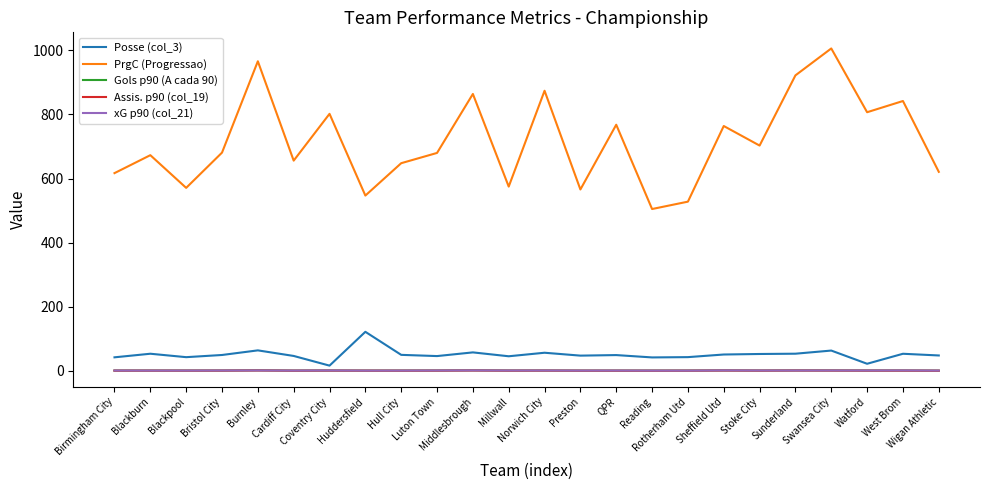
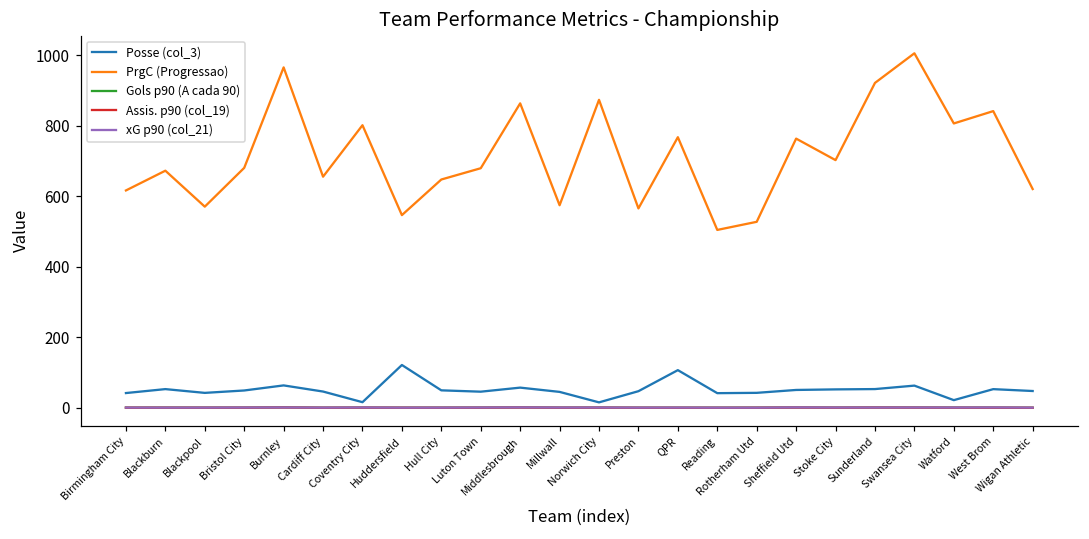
Posse (col_3), Norwich City: 60 -> 20
Posse (col_3), QPR: 50 -> 110
